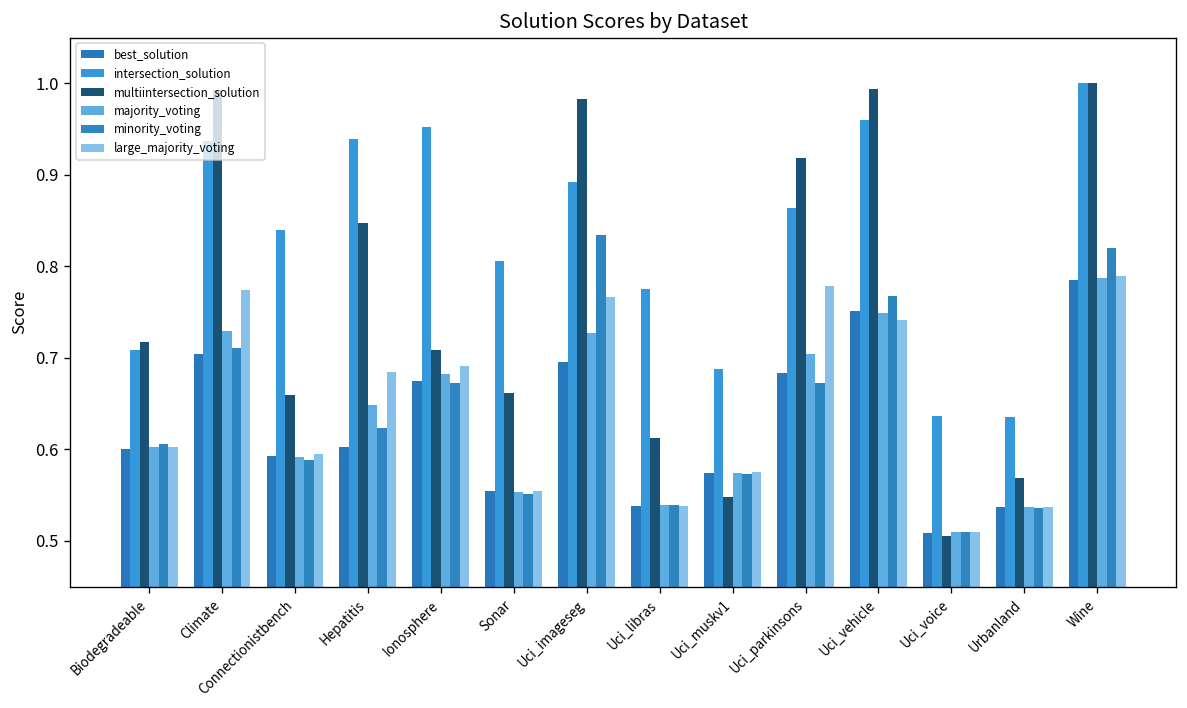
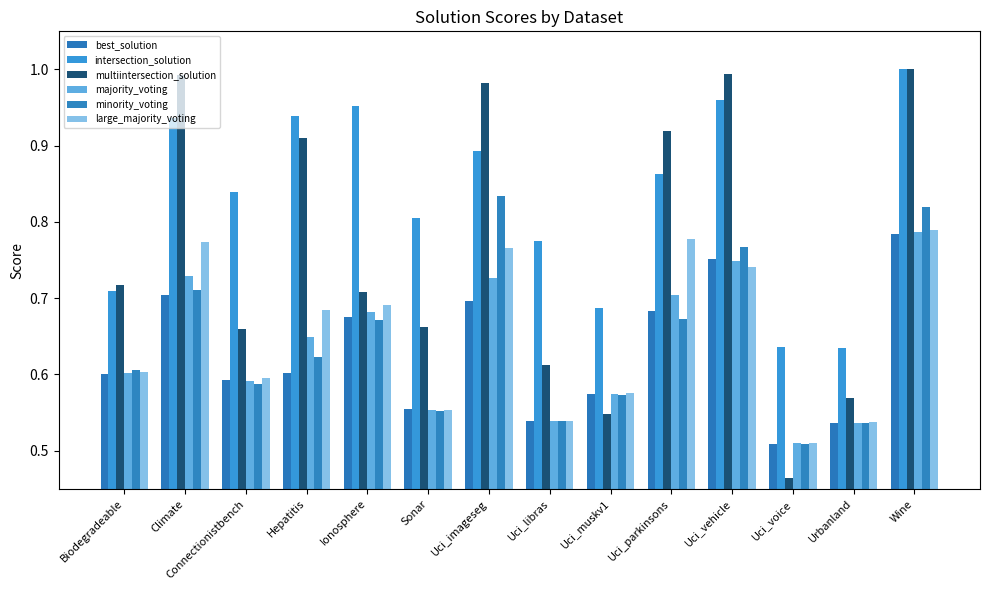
multiintersection_solution, Hepatitis: 0.85 -> 0.91
multiintersection_solution, Uci_voice: 0.51 -> 0.46
